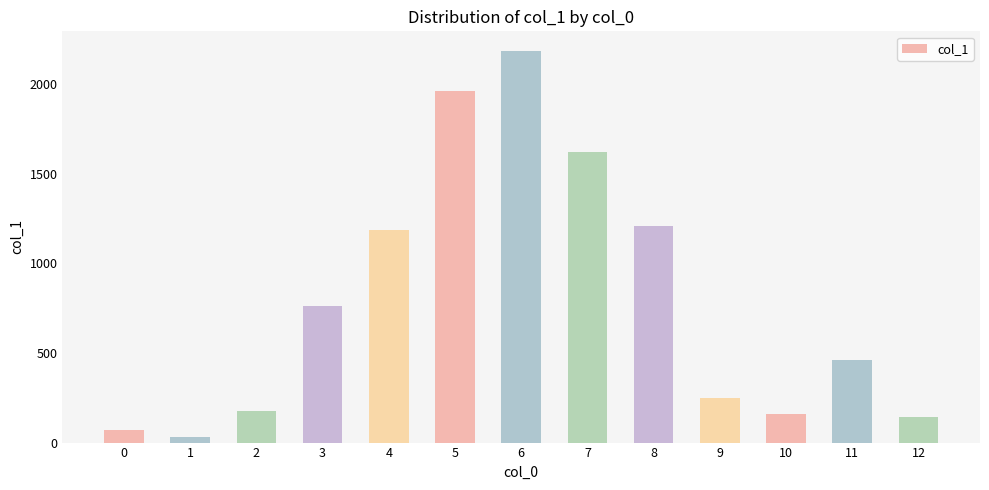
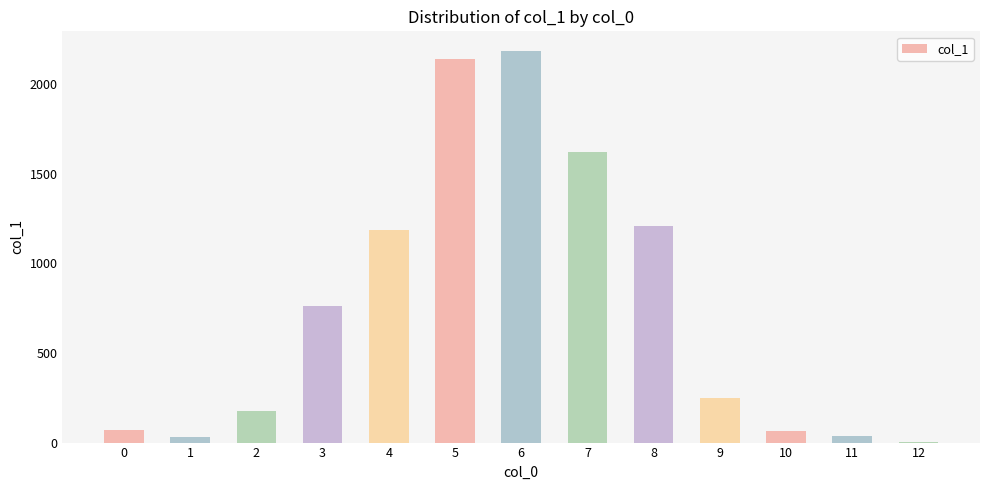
5: 1970 -> 2140
10: 160 -> 60
11: 460 -> 40
12: 140 -> 0
